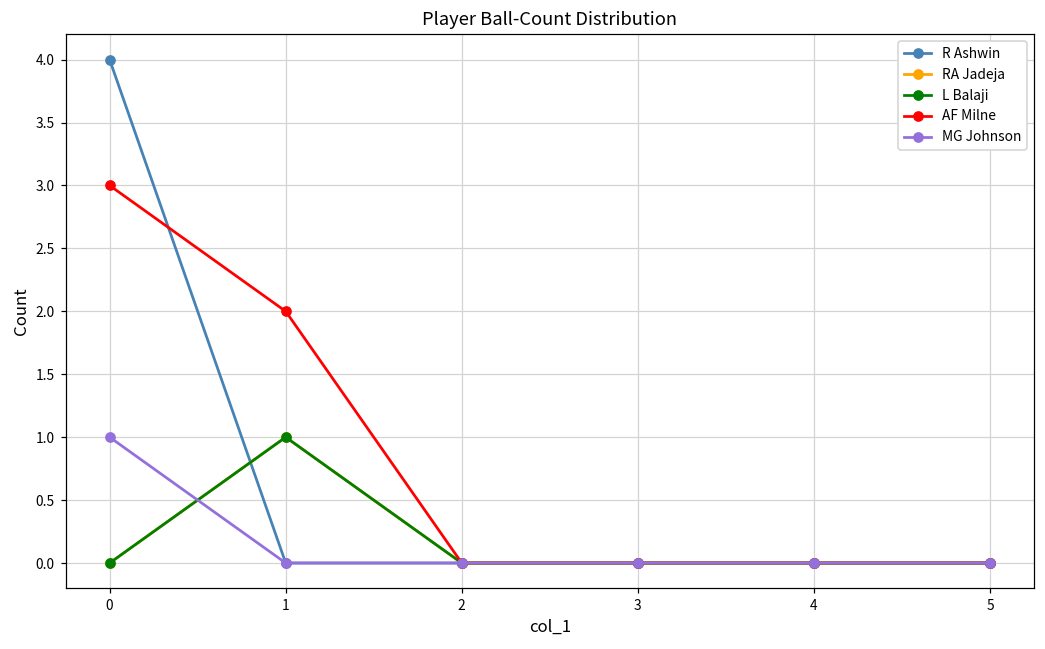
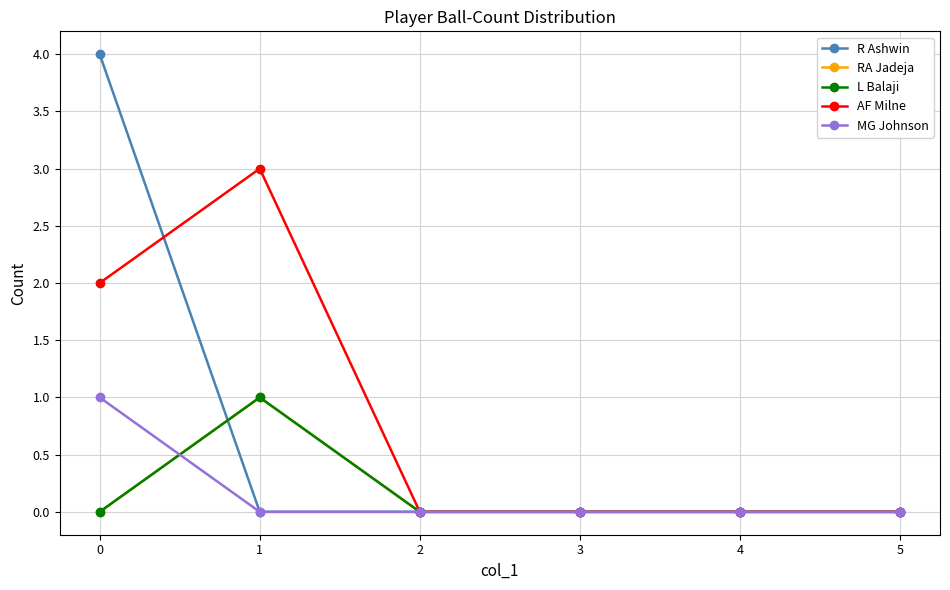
AF Milne, 0: 3 -> 2
AF Milne, 1: 2 -> 3
